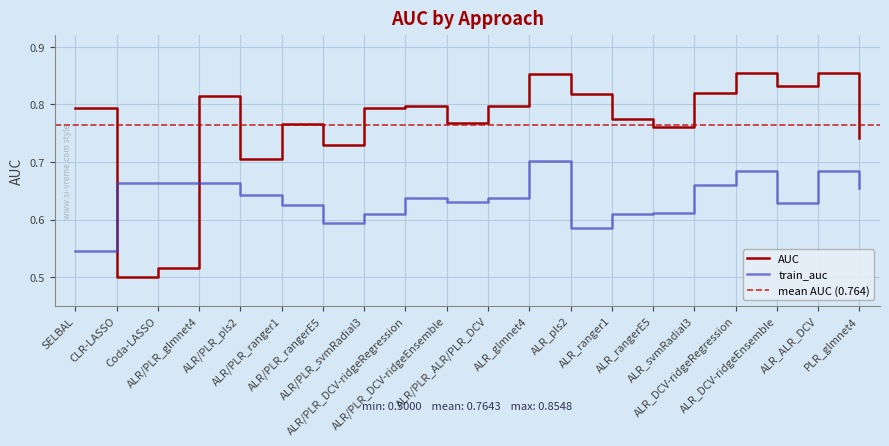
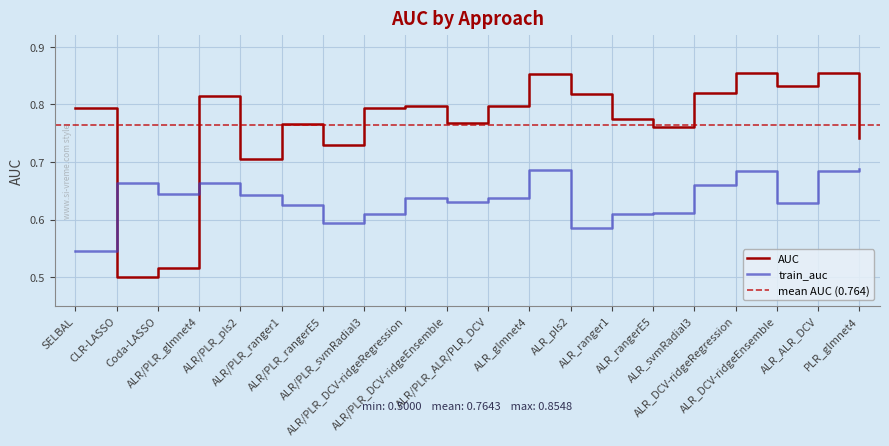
train_auc, Coda-LASSO: 0.66 -> 0.65
train_auc, ALR_glmnet4: 0.70 -> 0.69
train_auc, PLR_glmnet4: 0.65 -> 0.69
